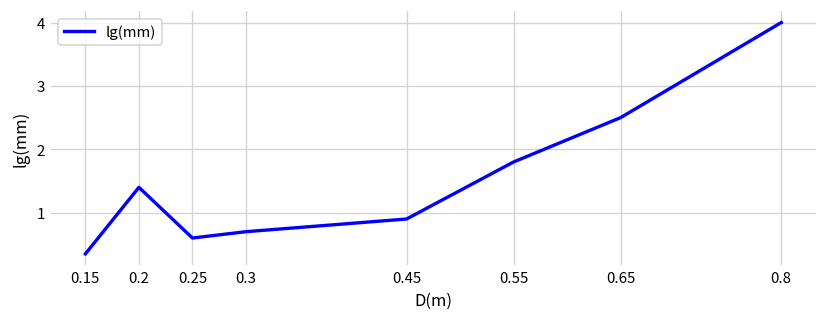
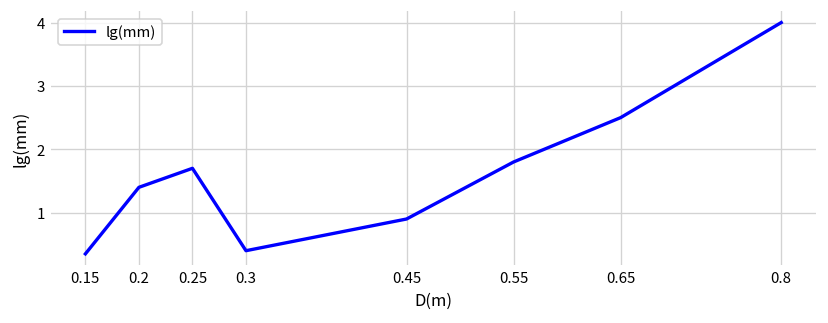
0.25: 0.6 -> 1.7
0.3: 0.7 -> 0.4
